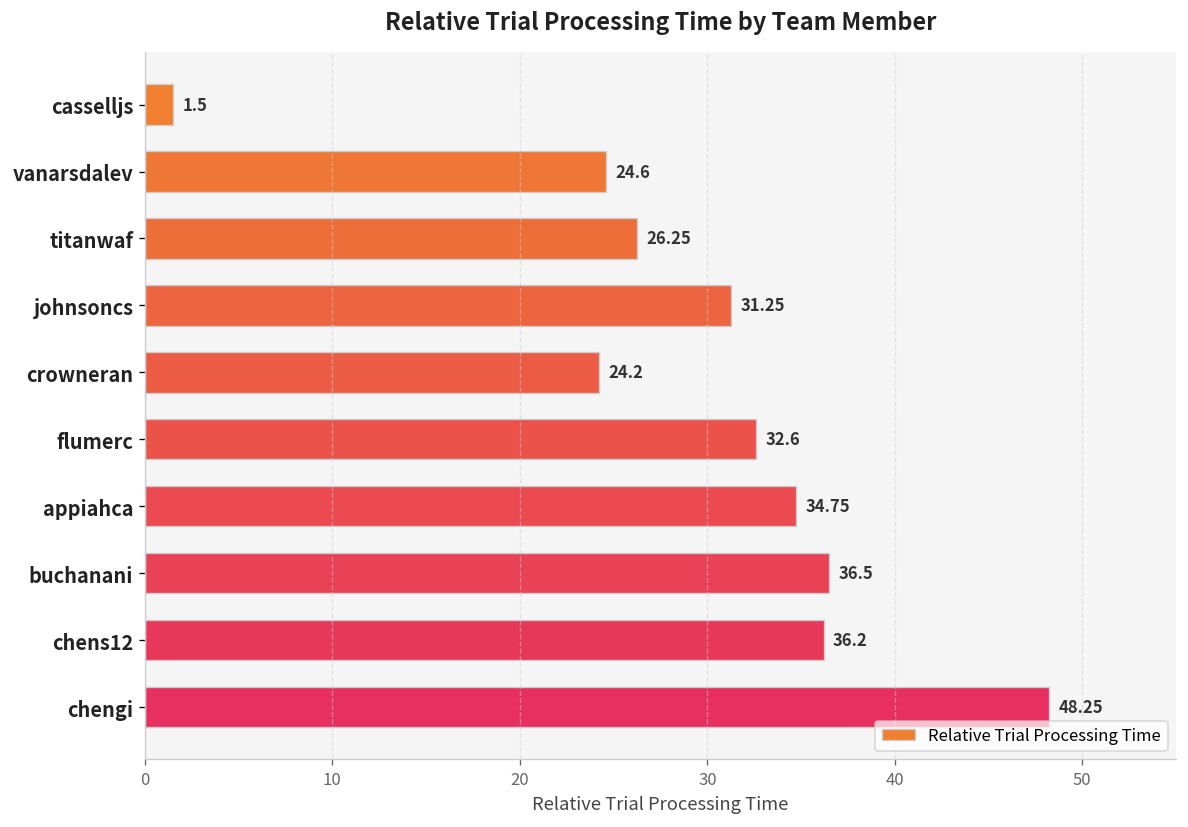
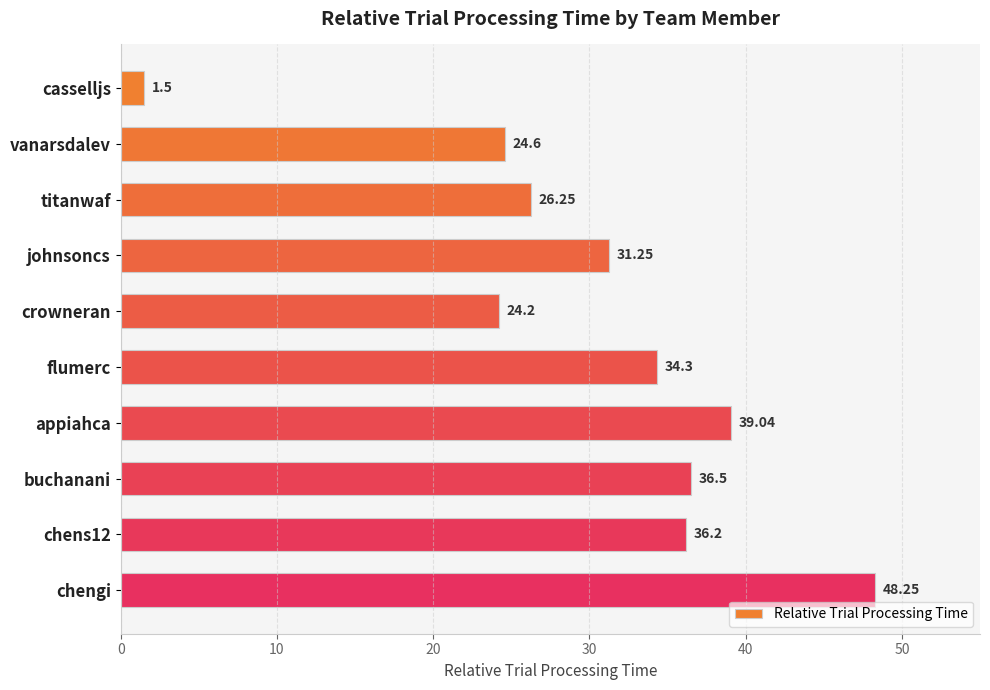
flumerc: 32.6 -> 34.3
appiahca: 34.75 -> 39.04
